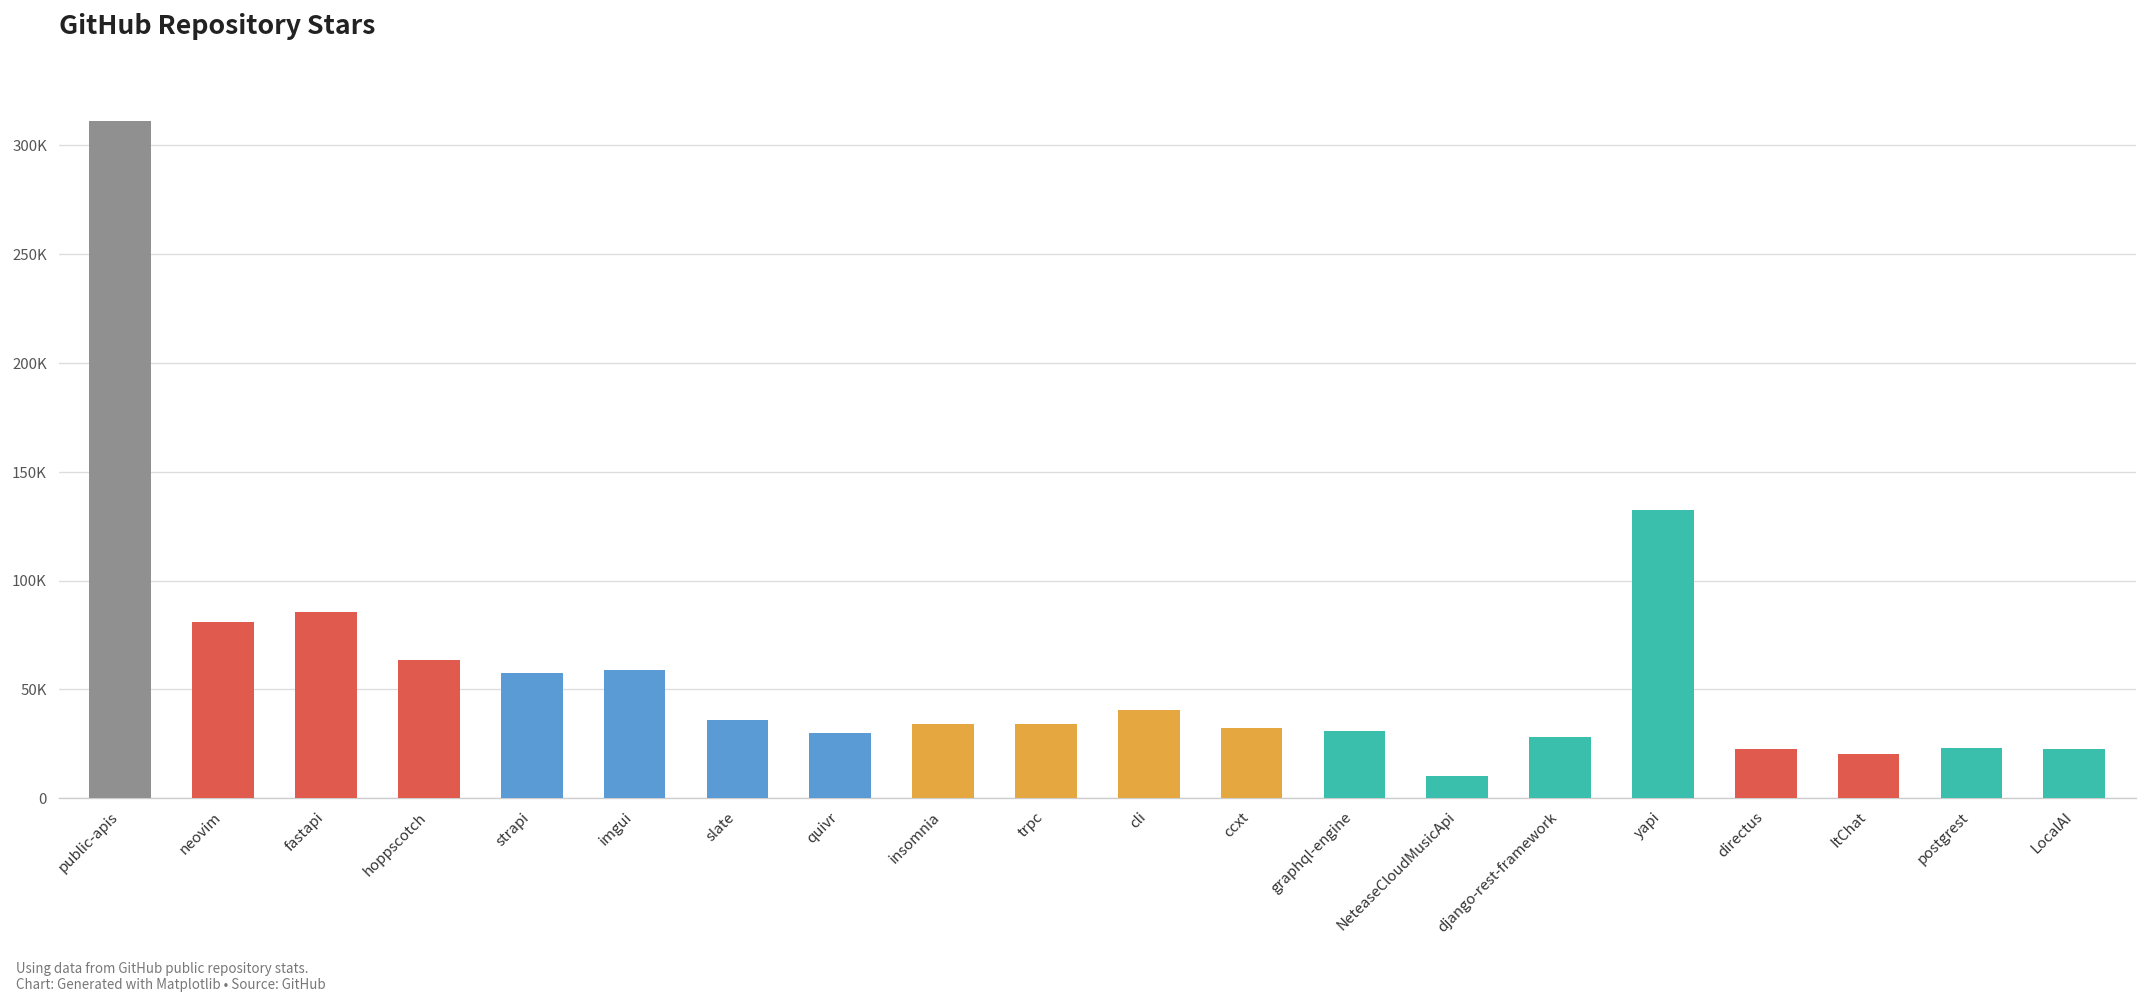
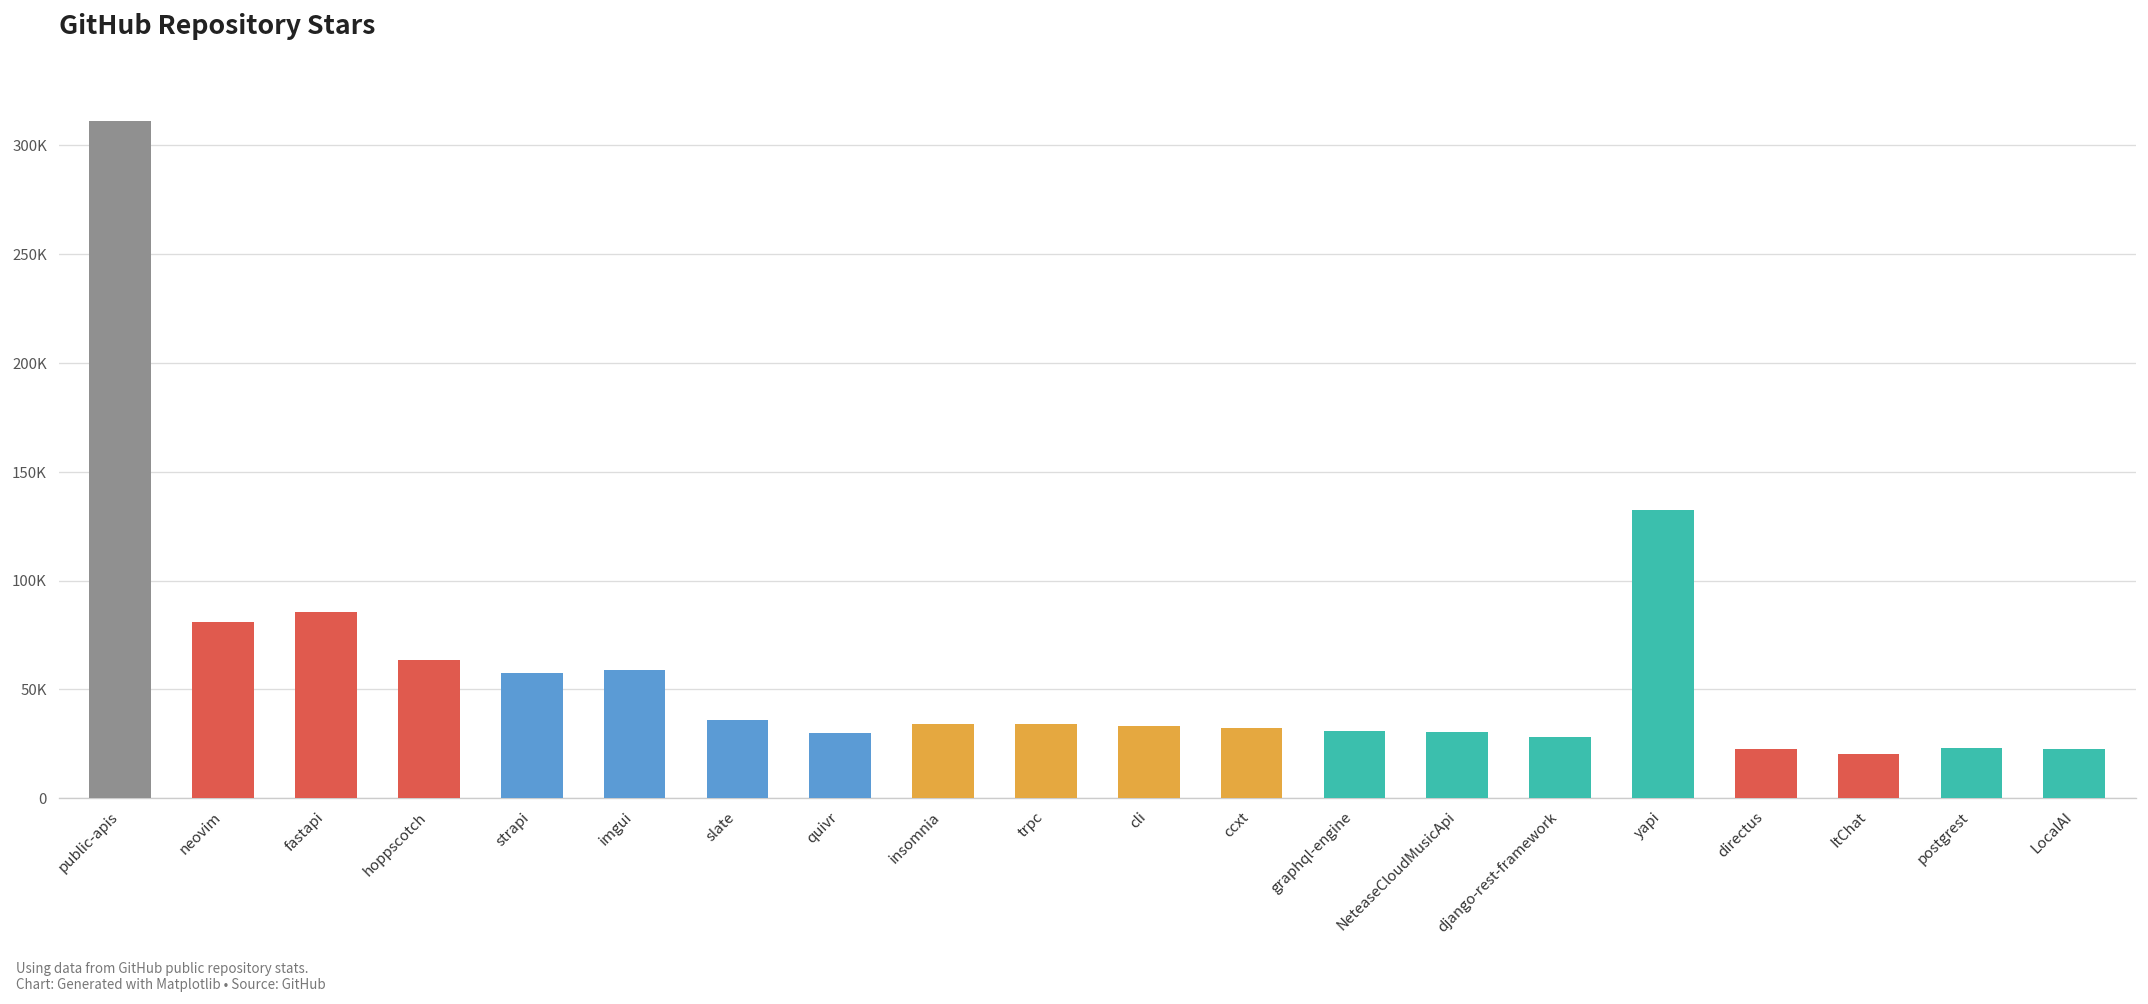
cli: 40000 -> 33000
NeteaseCloudMusicApi: 10000 -> 30000
